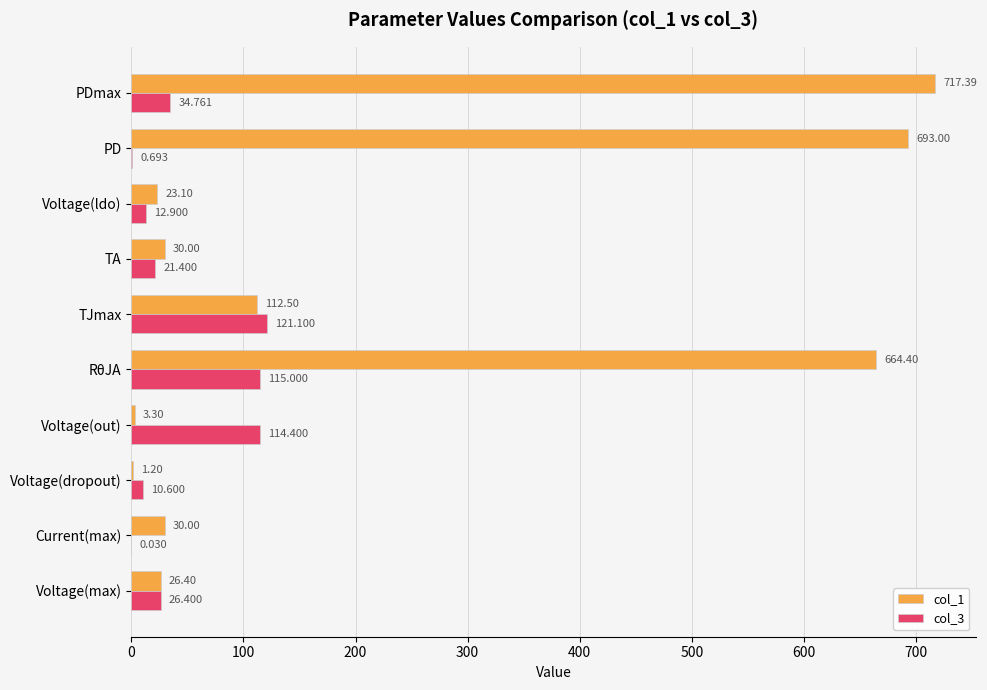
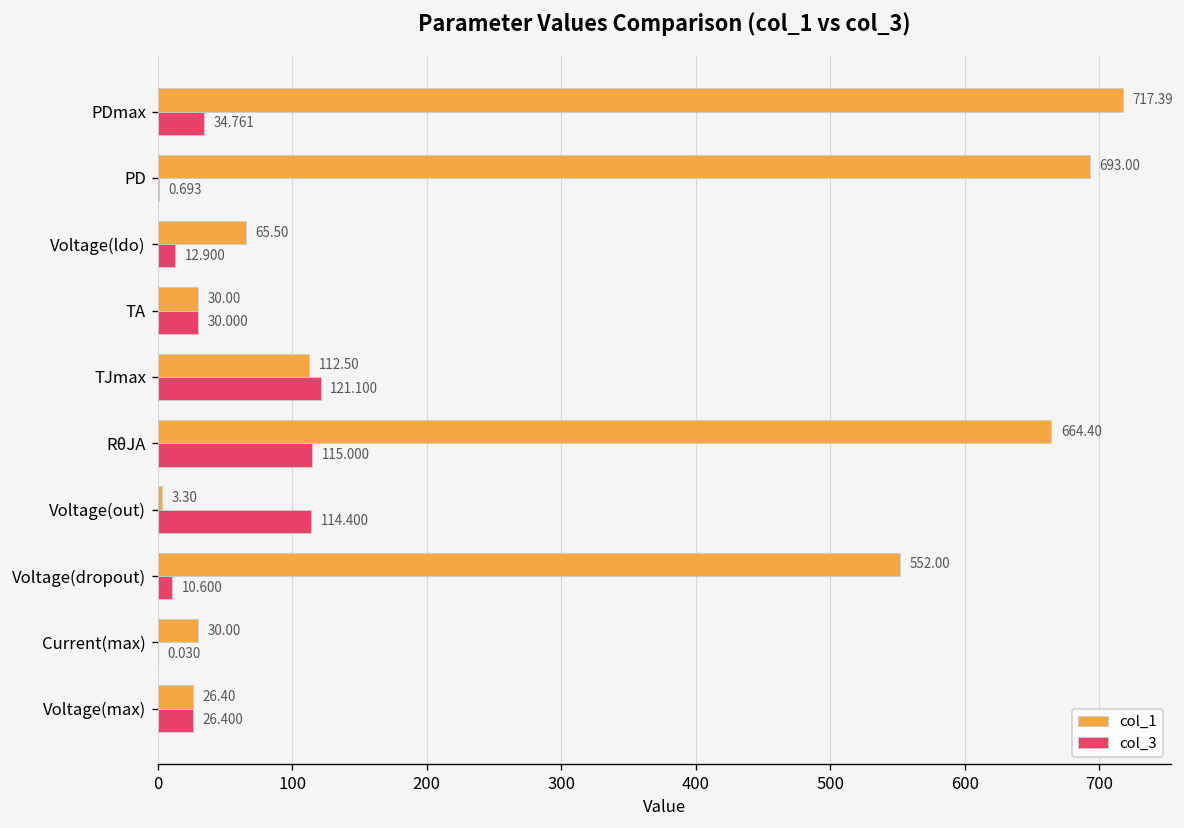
col_1, Voltage(ldo): 23.10 -> 65.50
col_3, TA: 21.400 -> 30.000
col_1, Voltage(dropout): 1.20 -> 552.00
